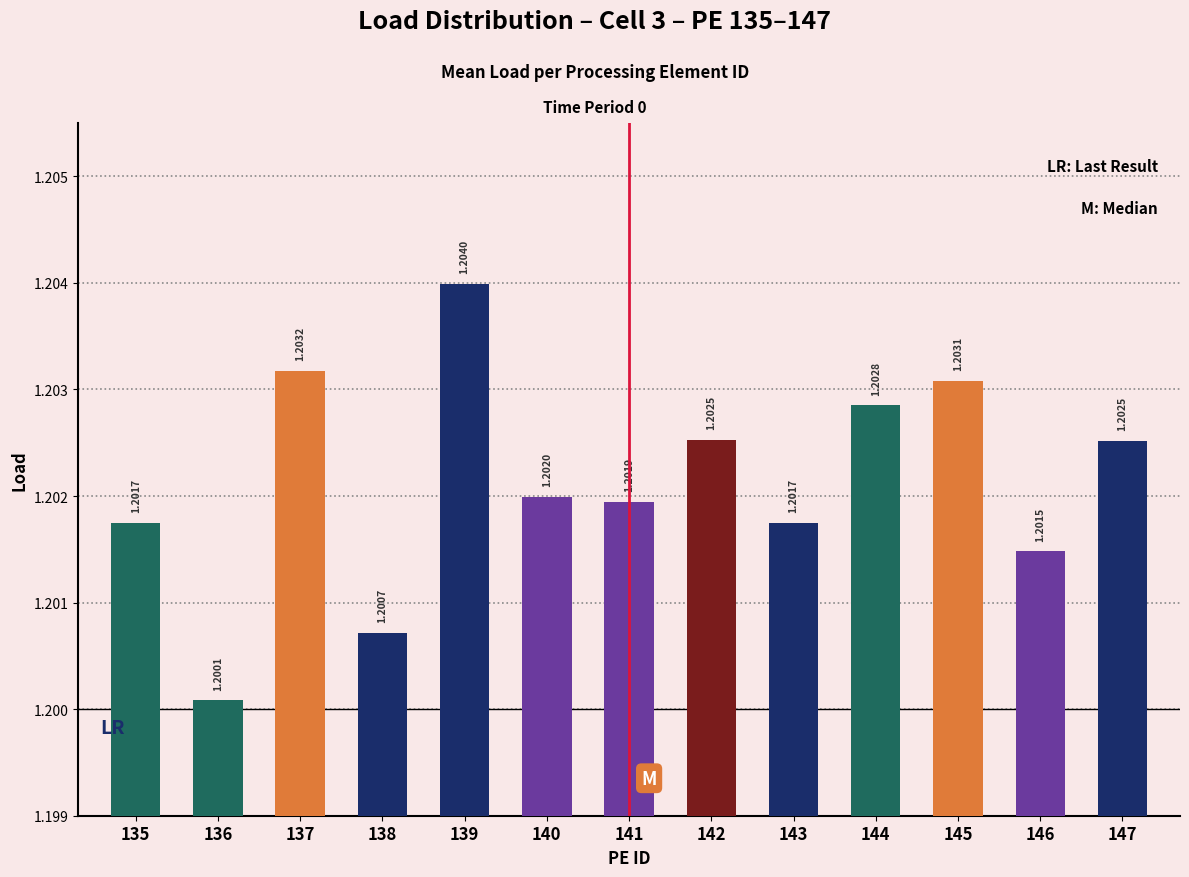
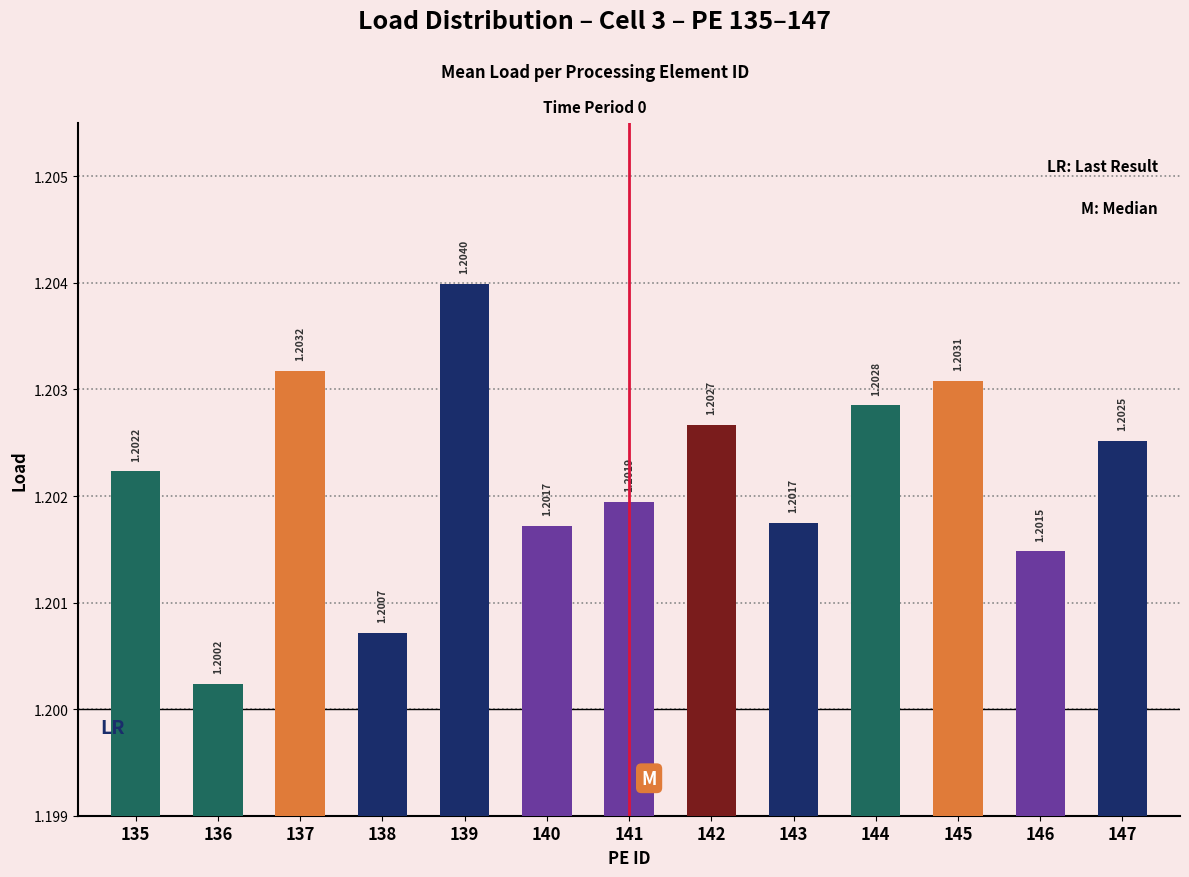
135: 1.2017 -> 1.2022
136: 1.2001 -> 1.2002
140: 1.2020 -> 1.2017
142: 1.2025 -> 1.2027
